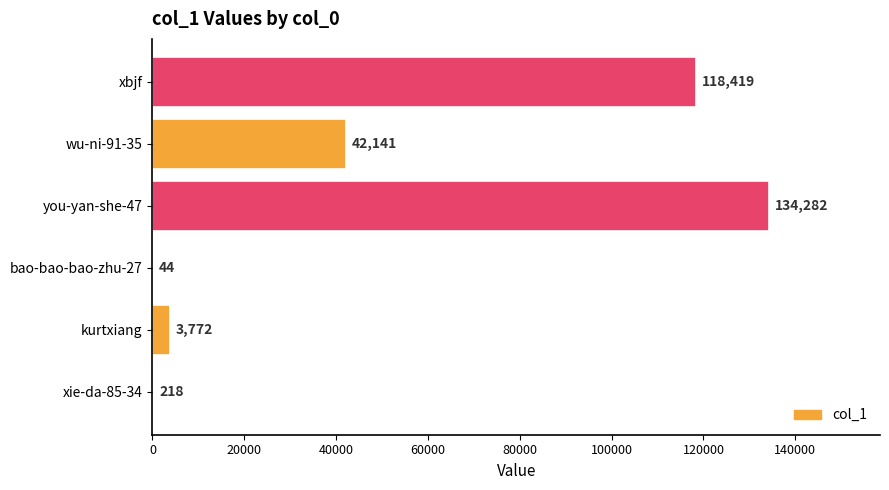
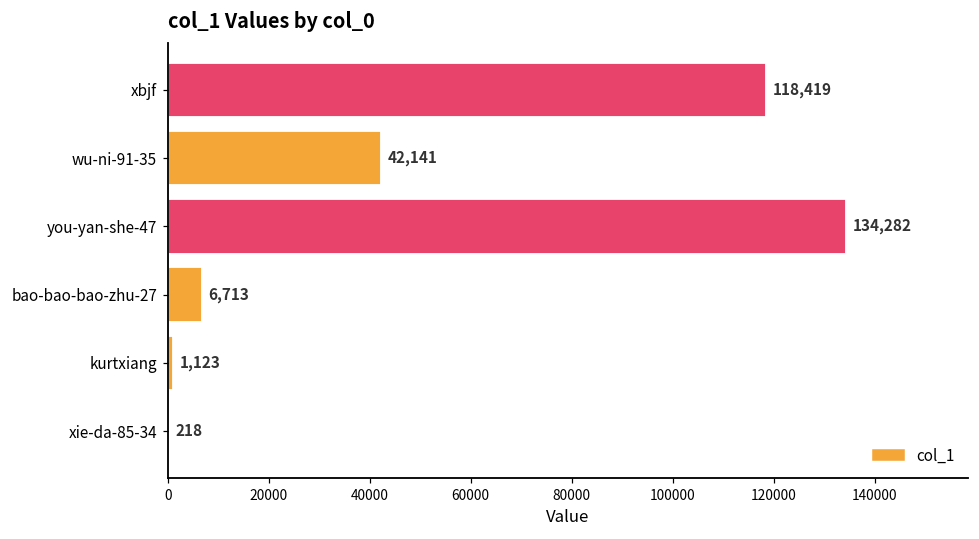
bao-bao-bao-zhu-27: 44 -> 6,713
kurtxiang: 3,772 -> 1,123
